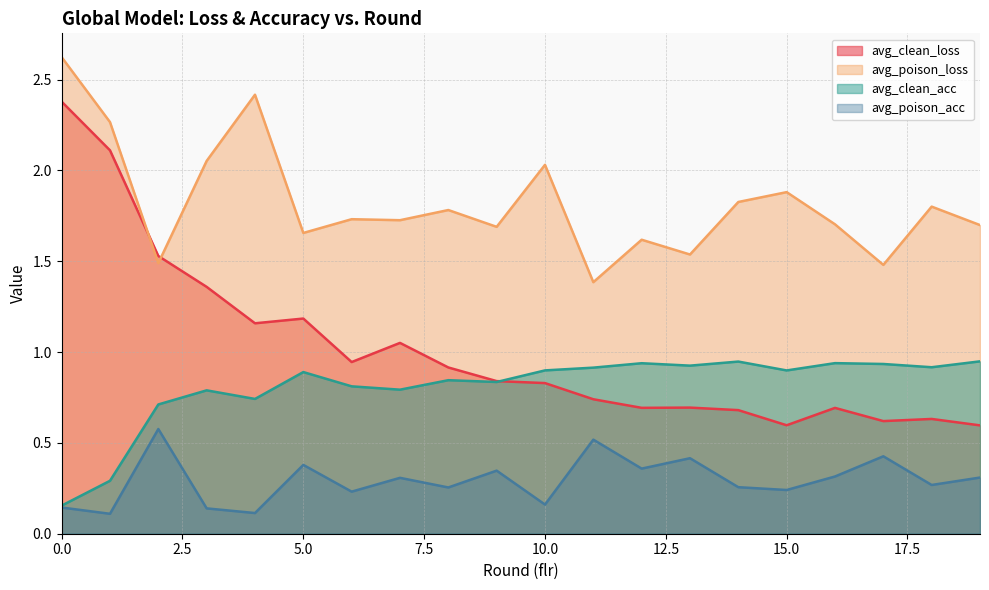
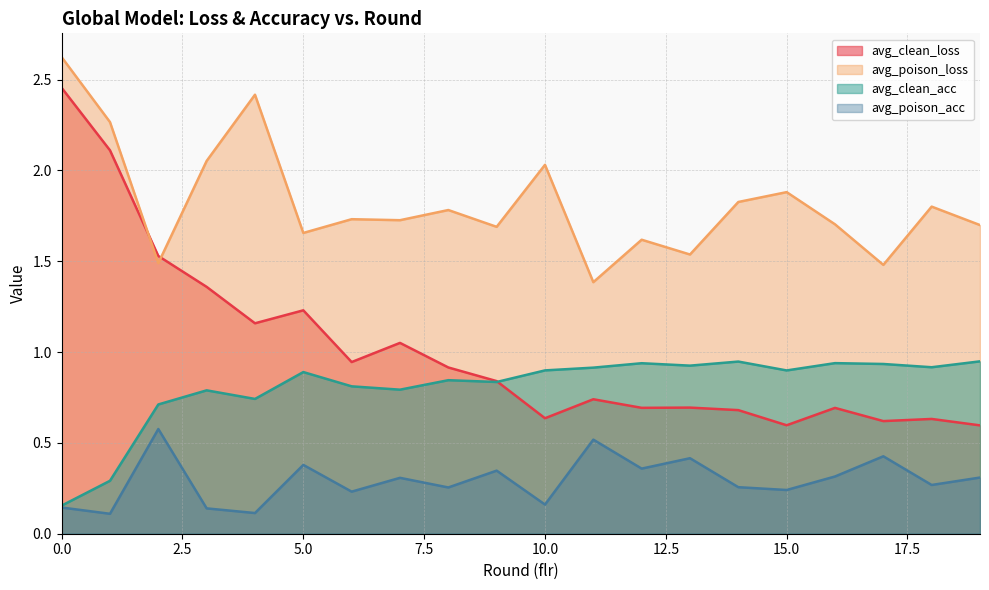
avg_clean_loss, 0.0: 2.38 -> 2.45
avg_clean_loss, 5.0: 1.18 -> 1.23
avg_clean_loss, 10.0: 0.83 -> 0.64
